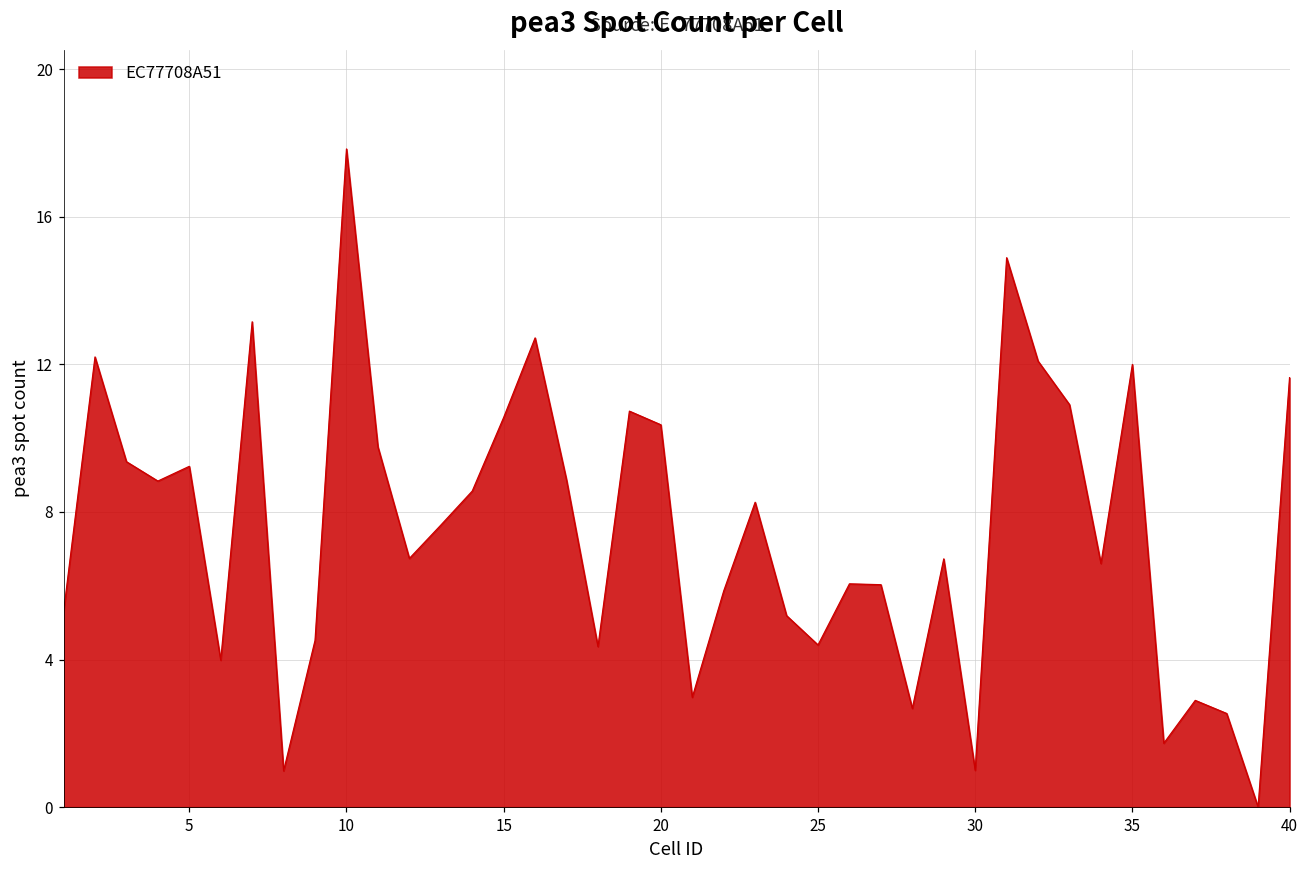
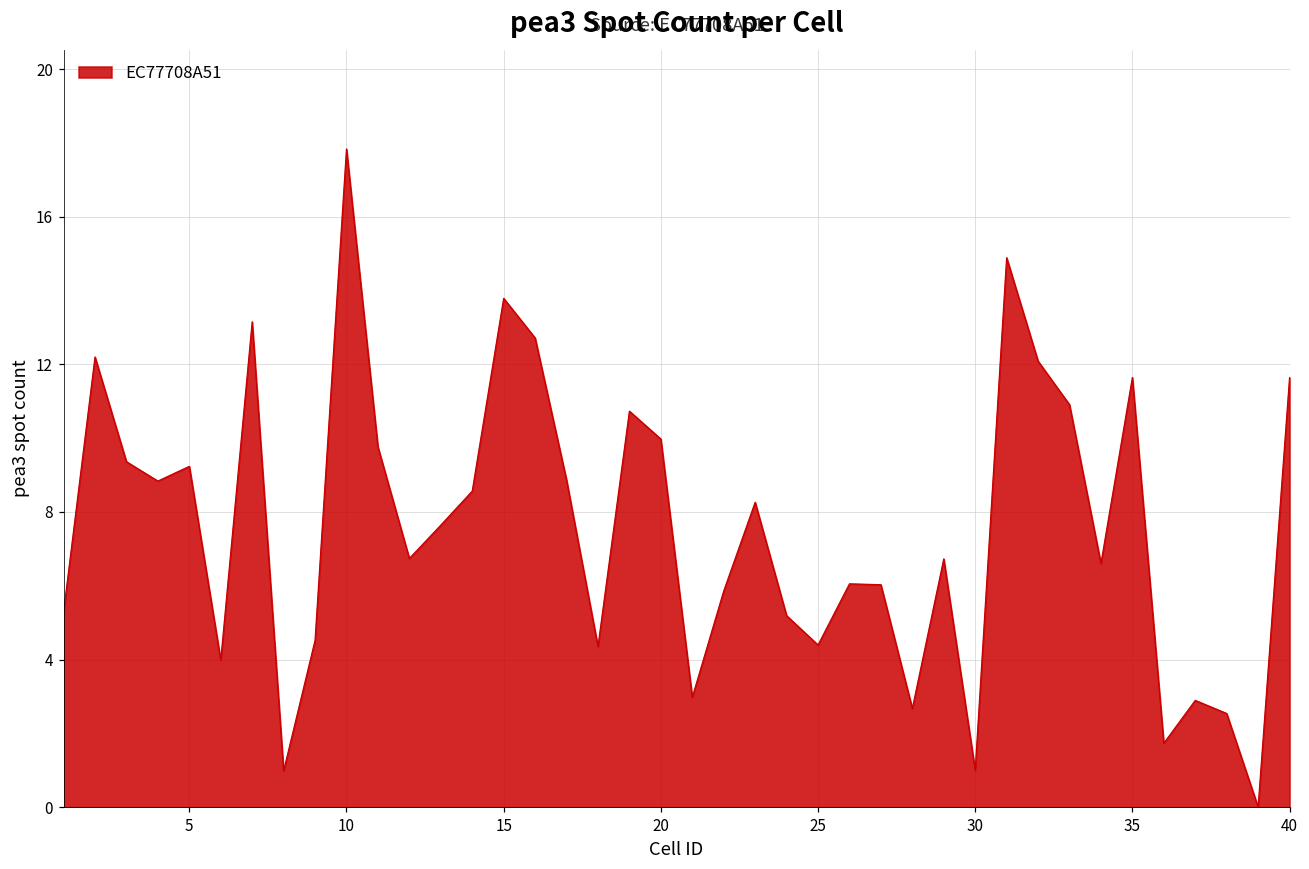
15: 10.6 -> 13.8
20: 10.4 -> 10.0
35: 12.0 -> 11.6
